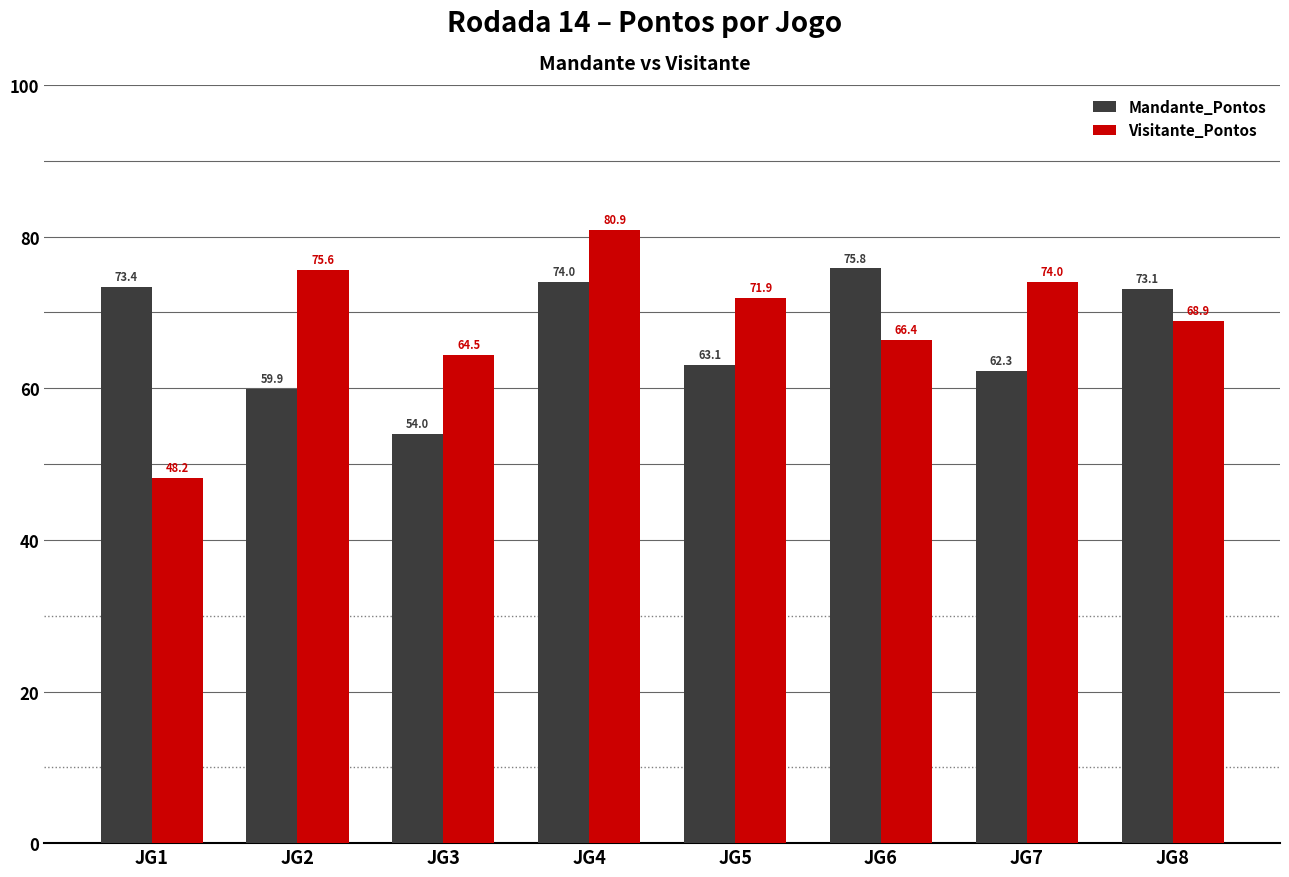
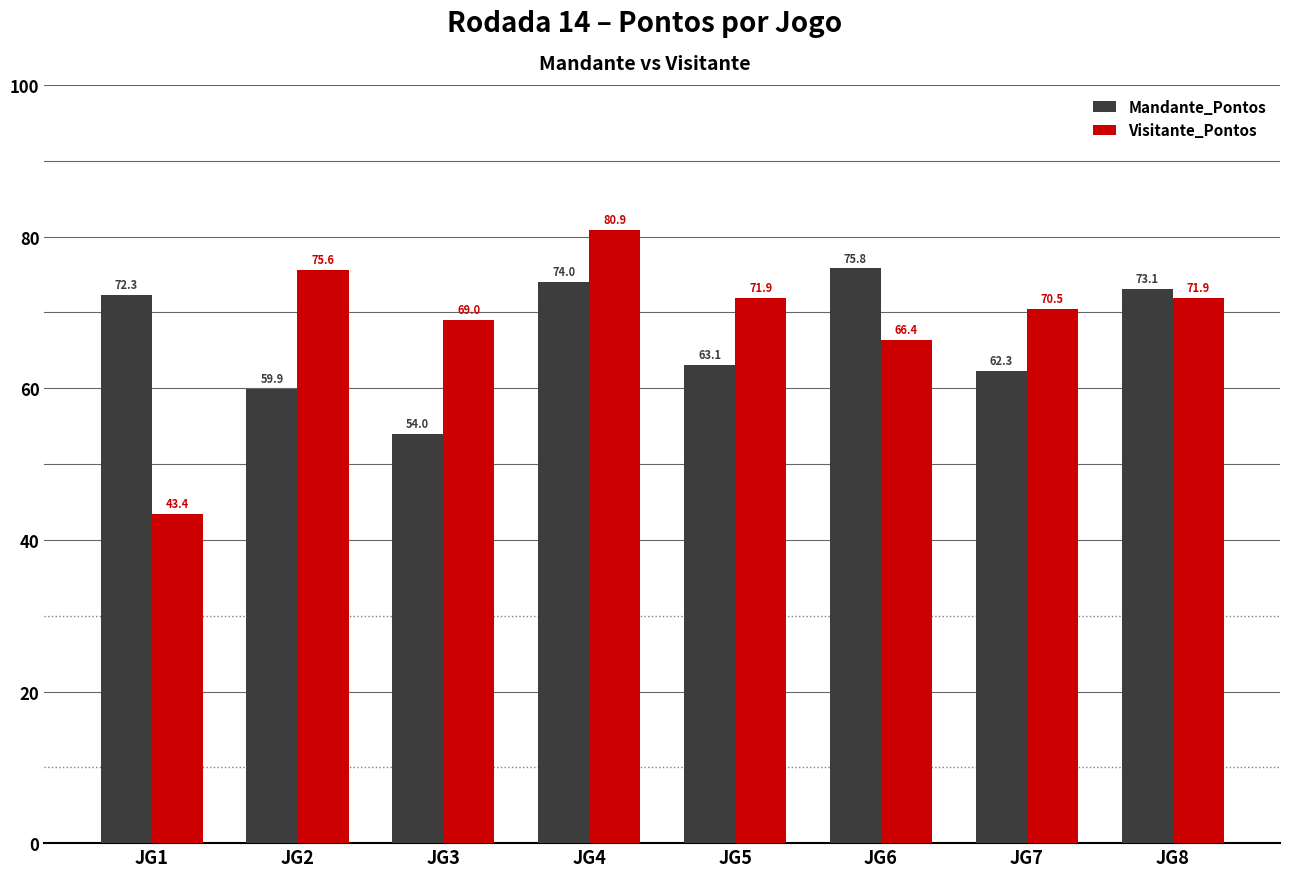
Mandante_Pontos, JG1: 73.4 -> 72.3
Visitante_Pontos, JG1: 48.2 -> 43.4
Visitante_Pontos, JG3: 64.5 -> 69.0
Visitante_Pontos, JG7: 74.0 -> 70.5
Visitante_Pontos, JG8: 68.9 -> 71.9
